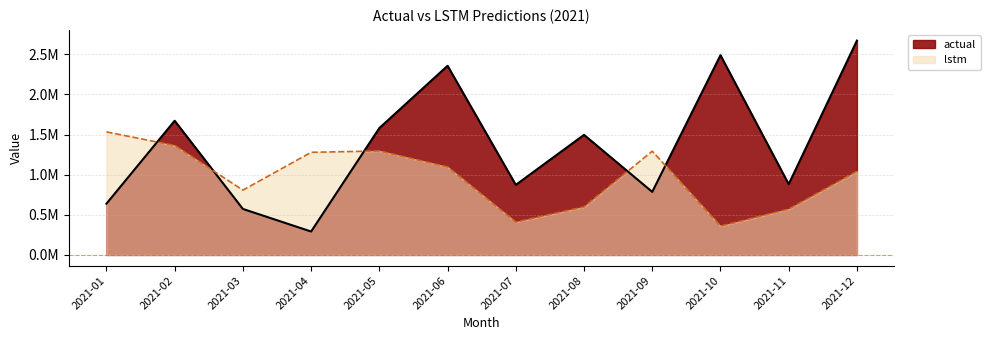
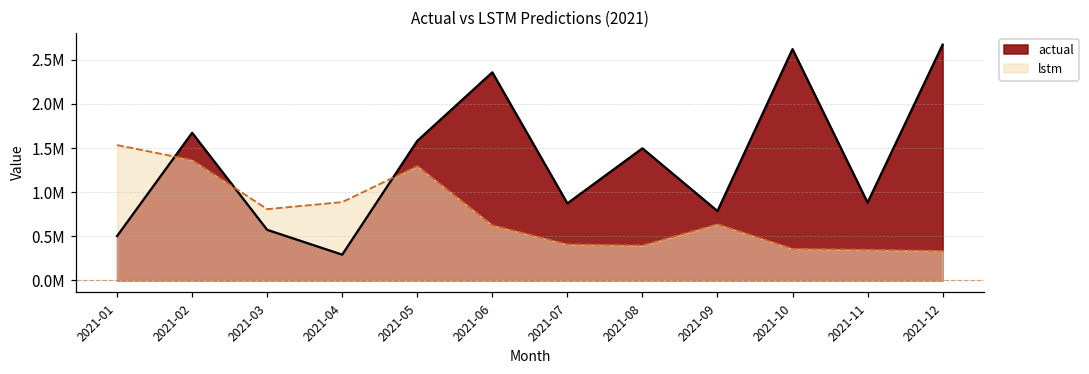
actual, 2021-01: 600000 -> 500000
lstm, 2021-04: 1300000 -> 900000
lstm, 2021-06: 1100000 -> 600000
lstm, 2021-08: 600000 -> 400000
lstm, 2021-09: 1300000 -> 600000
actual, 2021-10: 2500000 -> 2600000
lstm, 2021-11: 600000 -> 300000
lstm, 2021-12: 1000000 -> 300000
